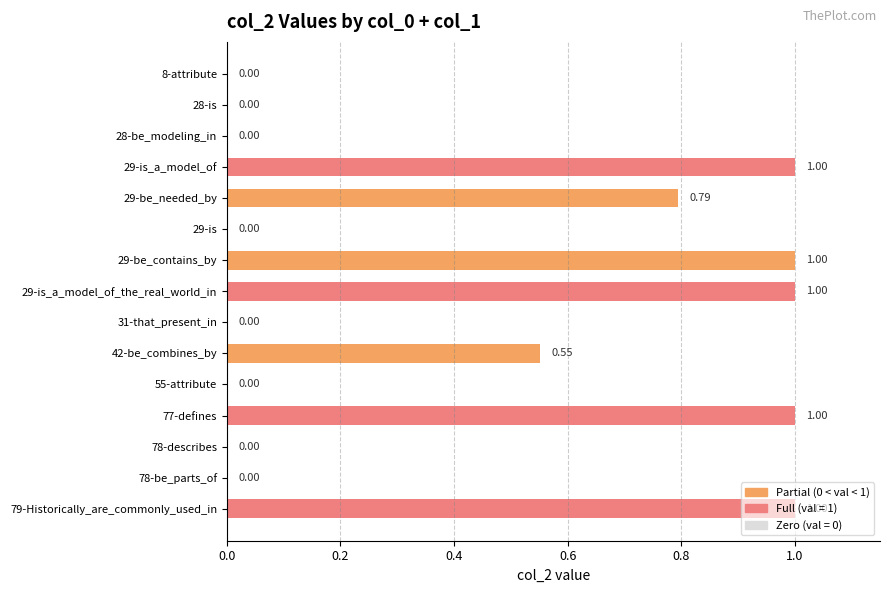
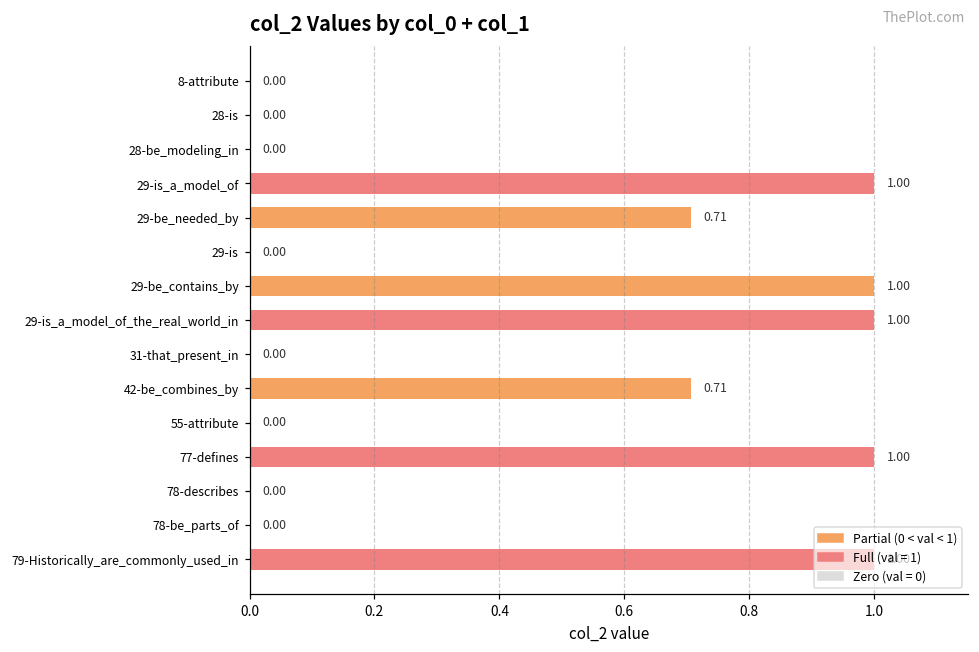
29-be_needed_by: 0.79 -> 0.71
42-be_combines_by: 0.55 -> 0.71
